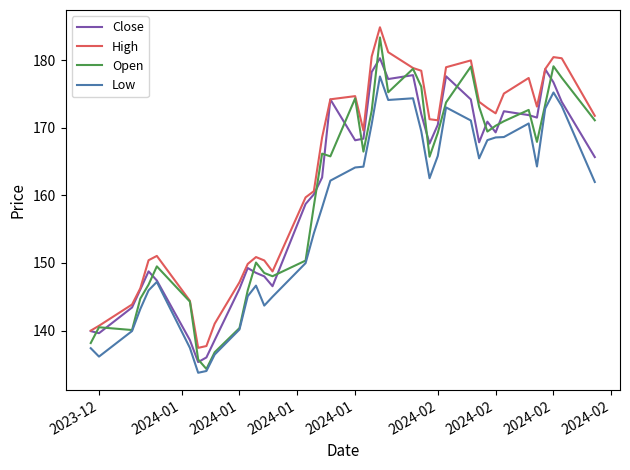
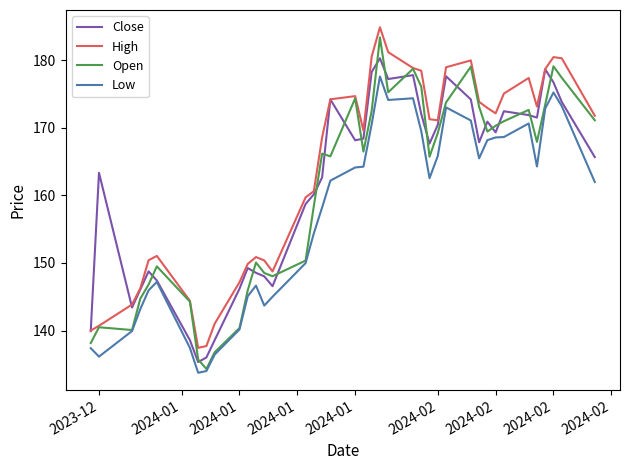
Close, 2023-12: 140 -> 163
